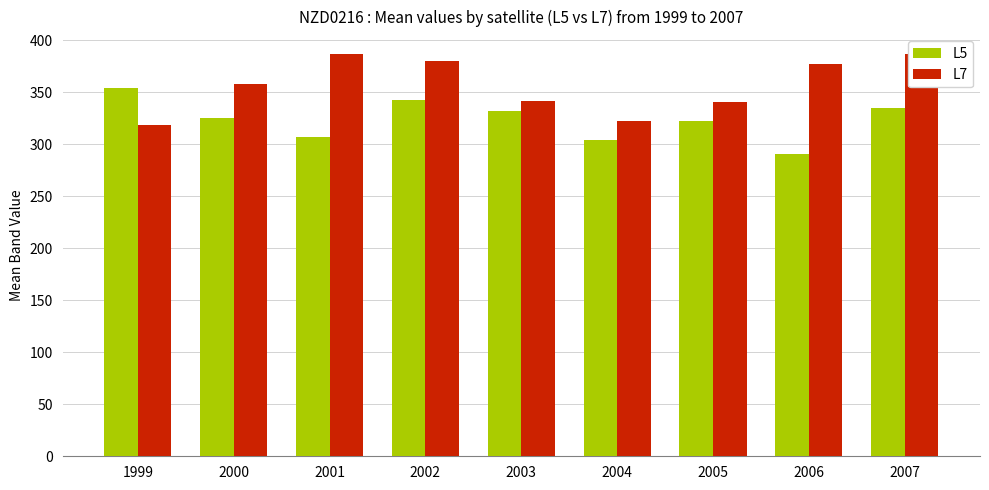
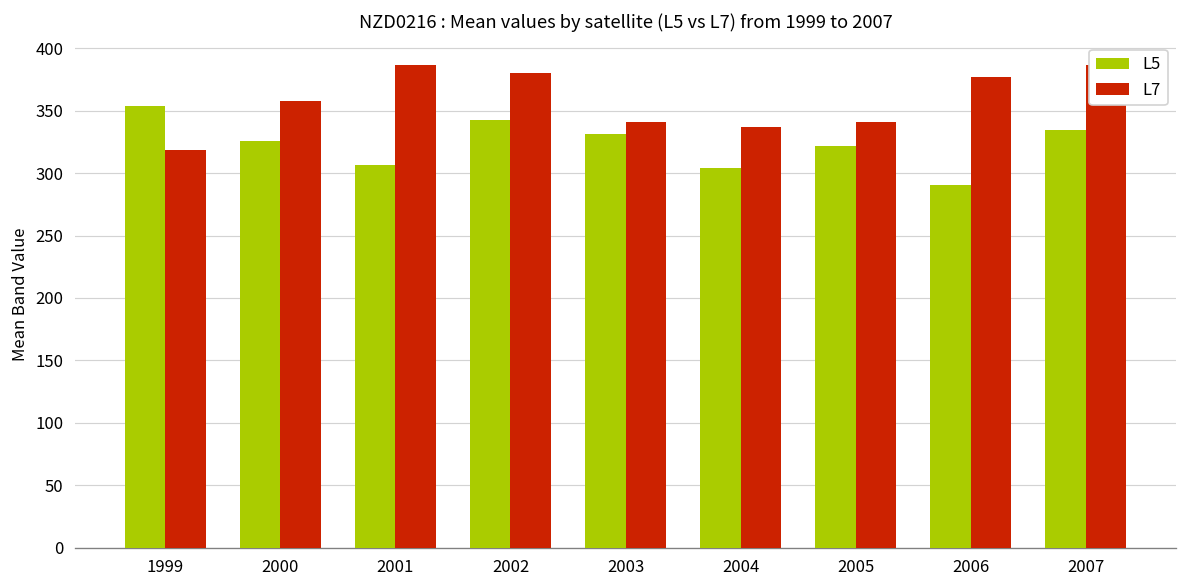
L7, 2004: 323 -> 337
